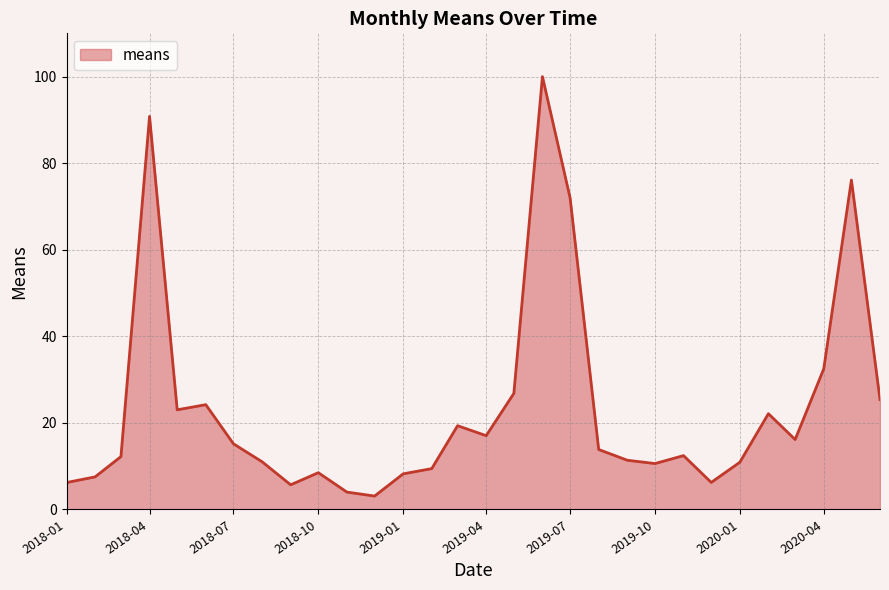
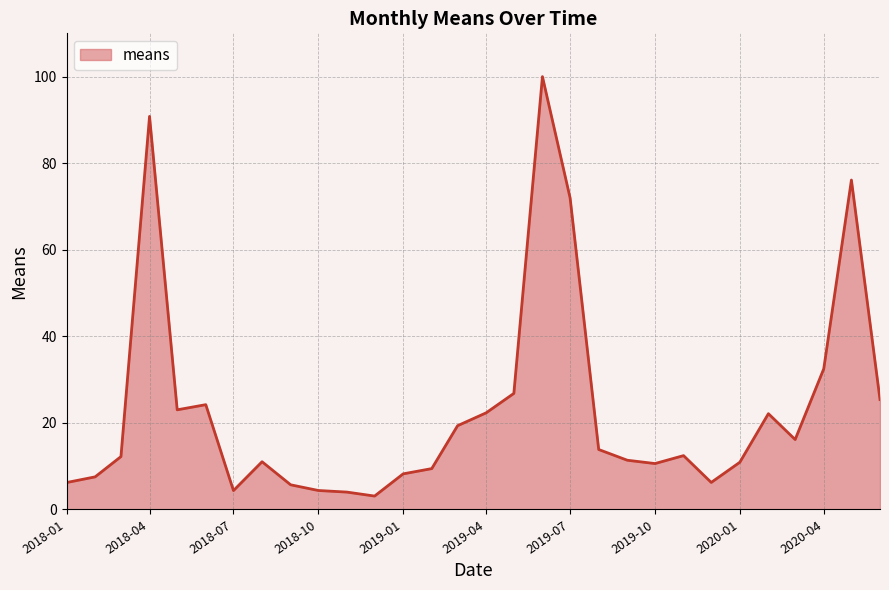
2018-07: 15 -> 4
2018-10: 8 -> 4
2019-04: 17 -> 22
